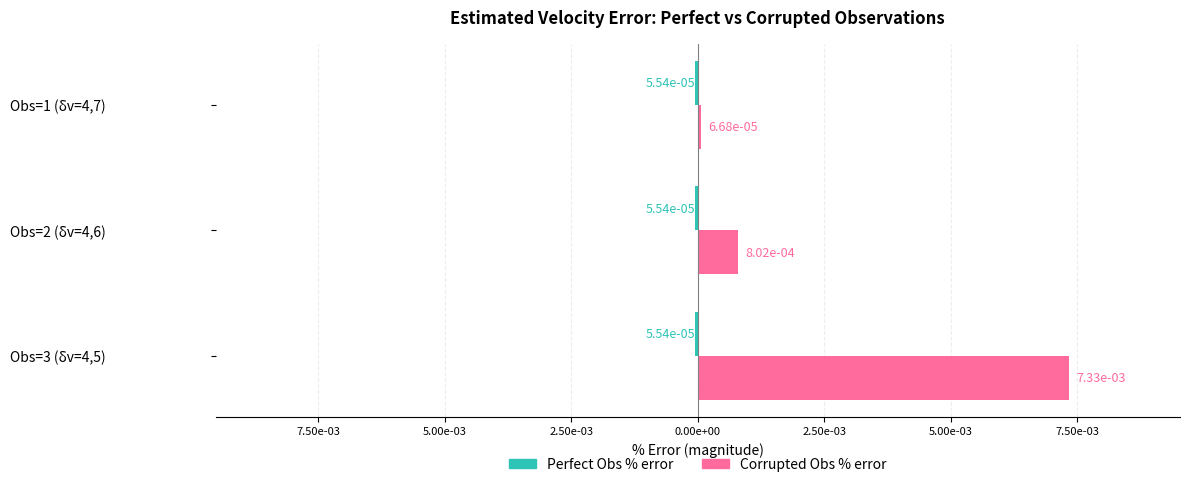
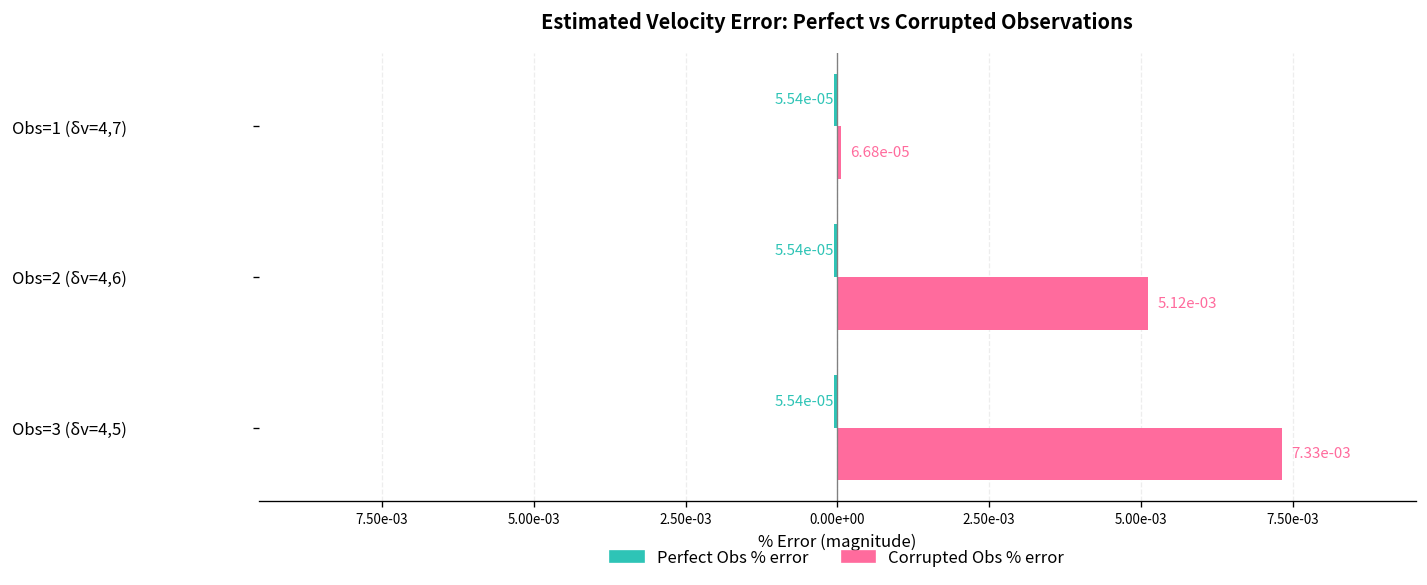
Corrupted Obs % error, Obs=2 (δv=4,6): 8.02e-04 -> 5.12e-03
